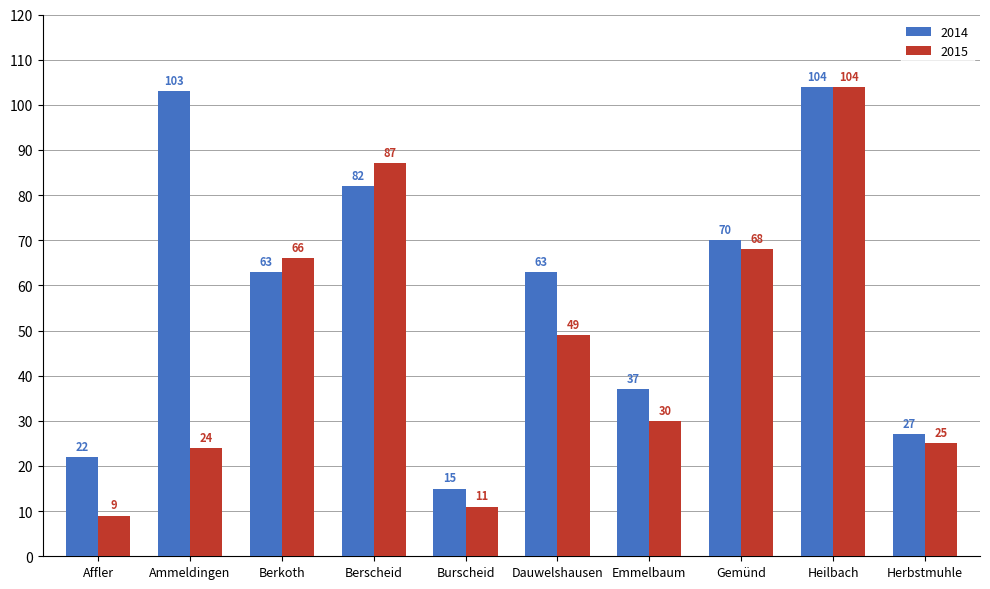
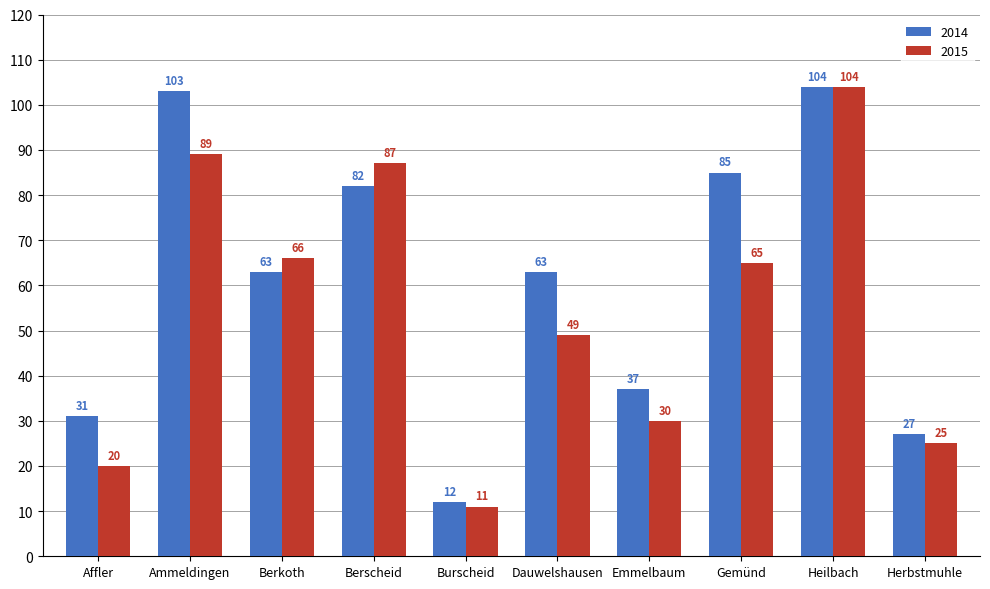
2014, Affler: 22 -> 31
2015, Affler: 9 -> 20
2015, Ammeldingen: 24 -> 89
2014, Burscheid: 15 -> 12
2014, Gemünd: 70 -> 85
2015, Gemünd: 68 -> 65
